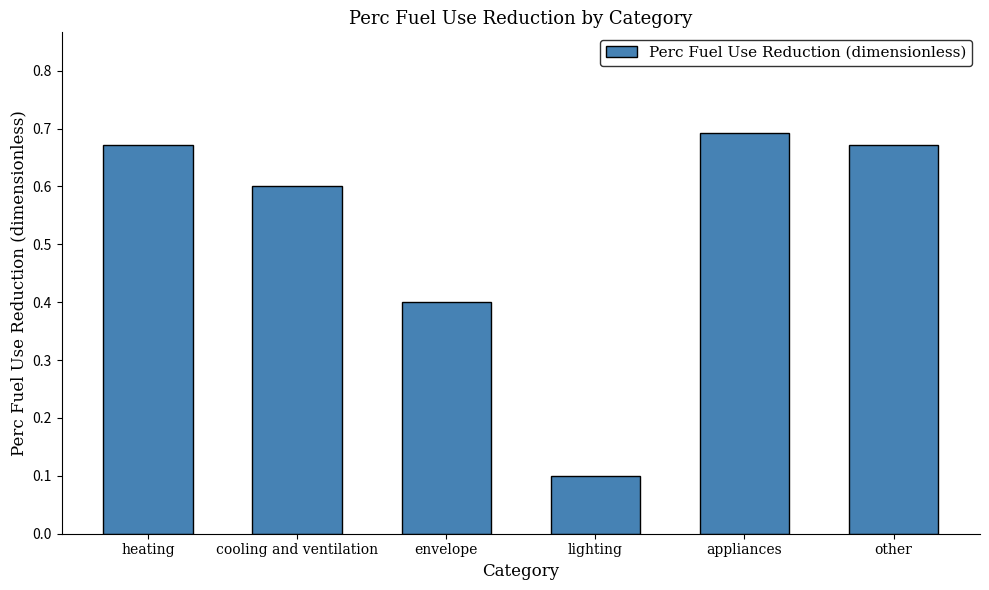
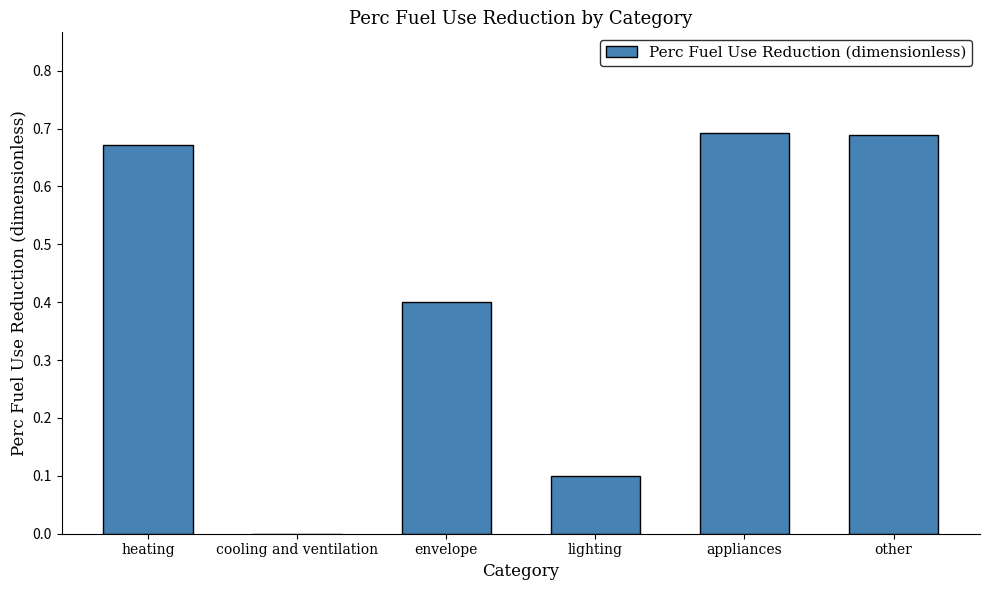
cooling and ventilation: 0.6 -> 0.0
other: 0.67 -> 0.69
